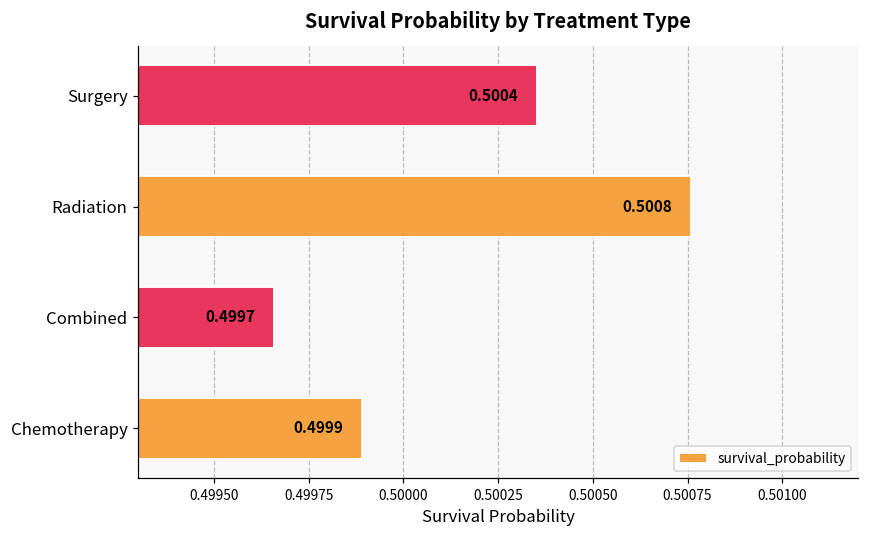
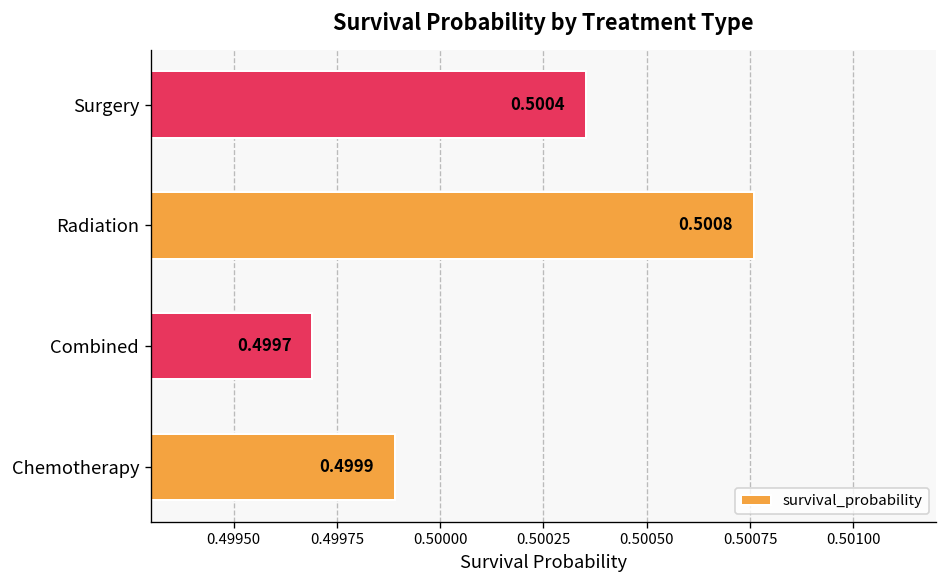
Combined: 0.49966 -> 0.49969
